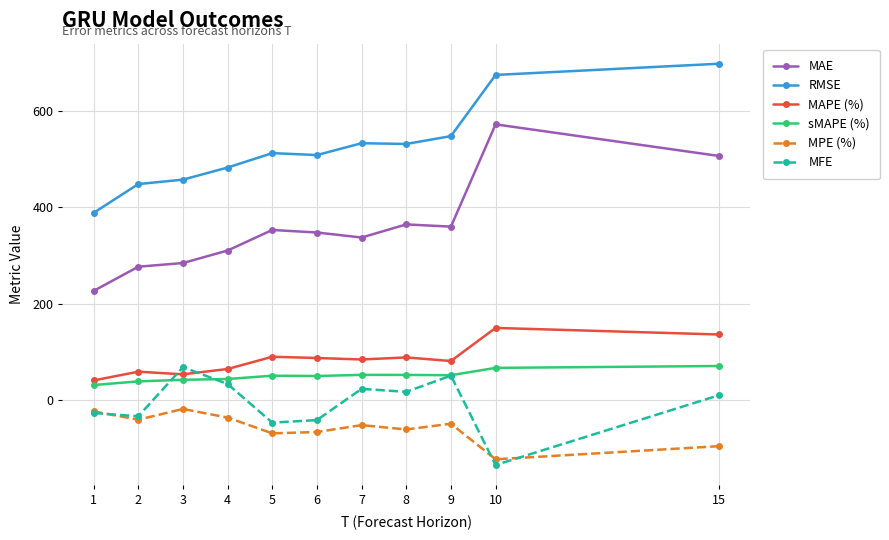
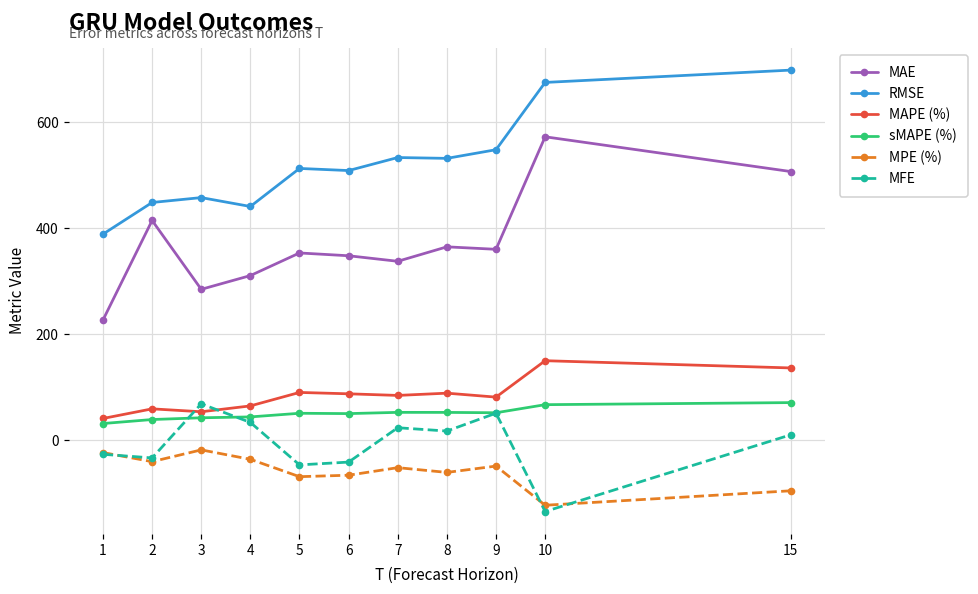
MAE, 2: 280 -> 410
RMSE, 4: 480 -> 440
